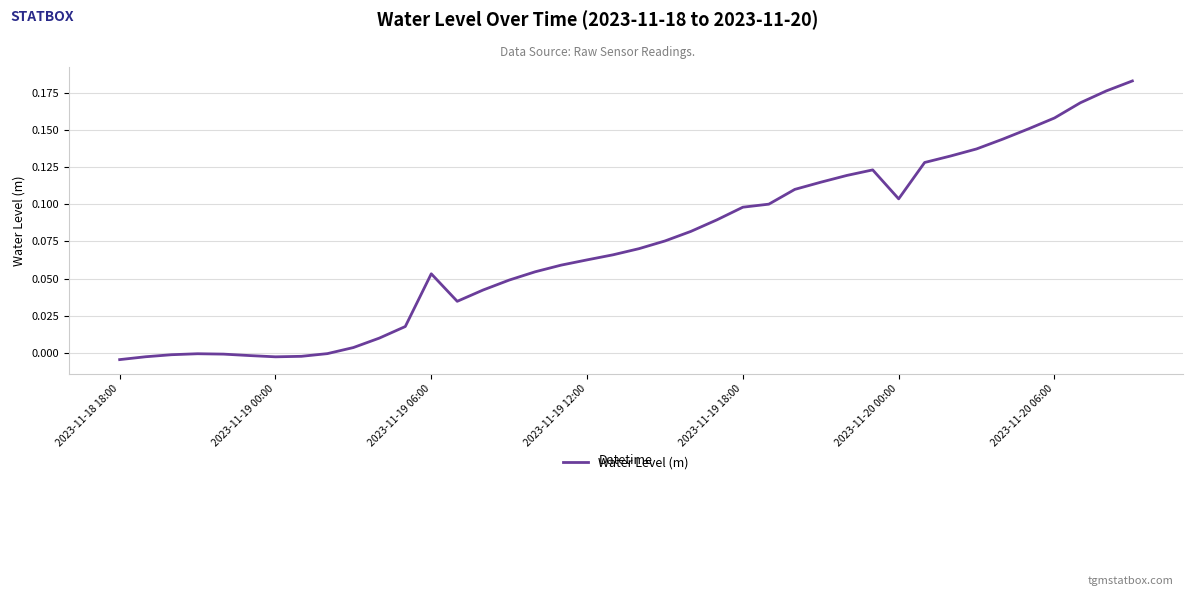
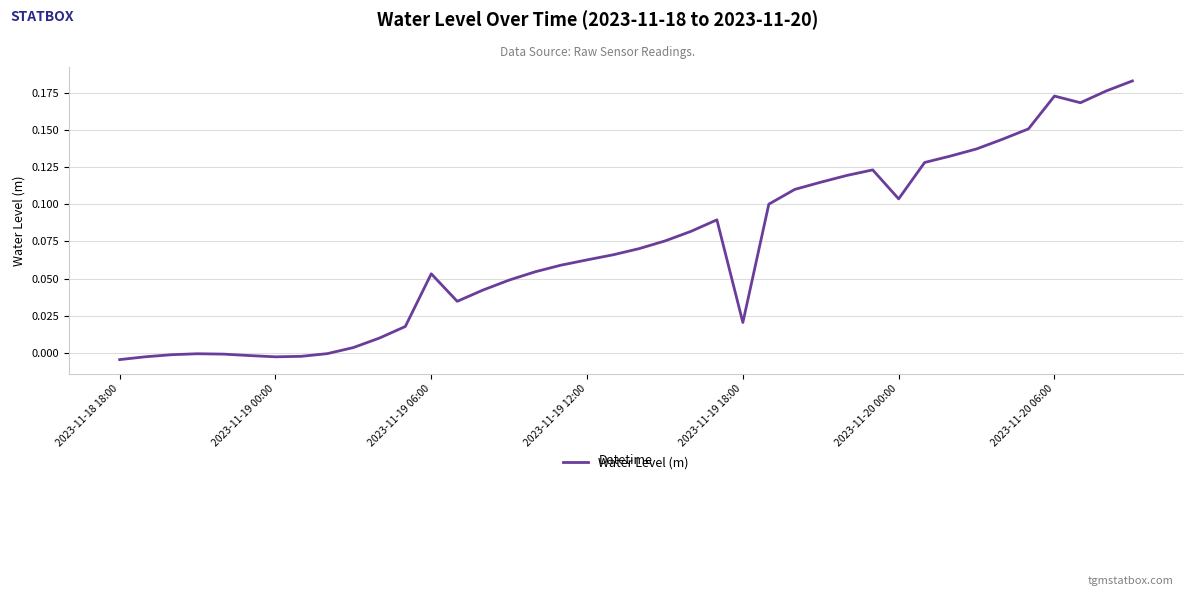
2023-11-19 18:00: 0.098 -> 0.021
2023-11-20 06:00: 0.158 -> 0.173
